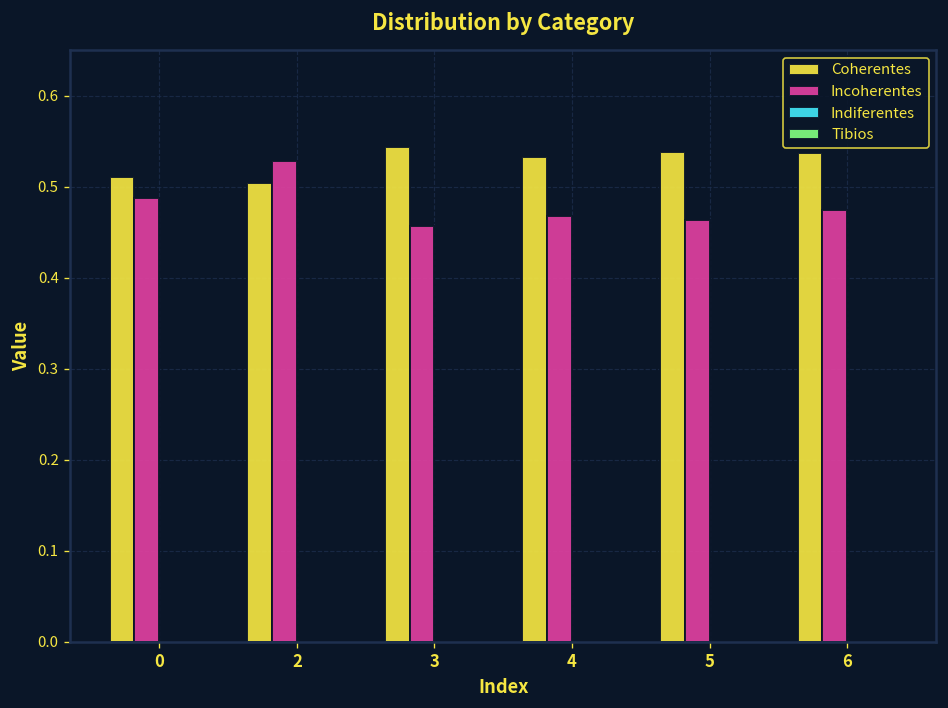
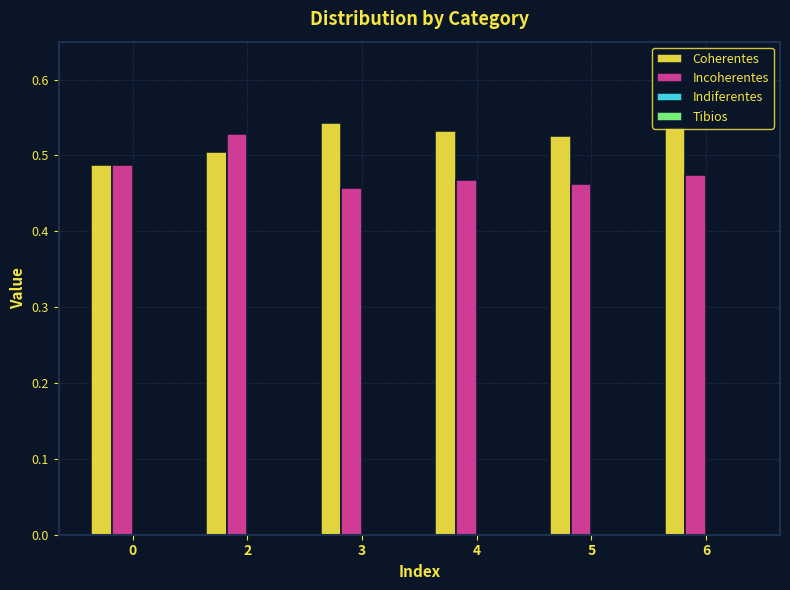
Coherentes, 0: 0.51 -> 0.49
Coherentes, 5: 0.54 -> 0.53
